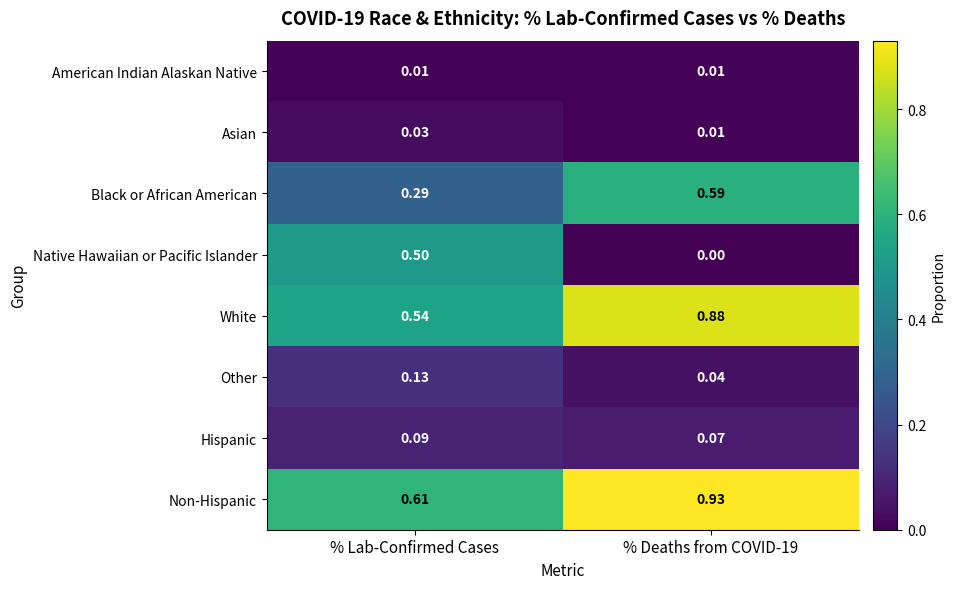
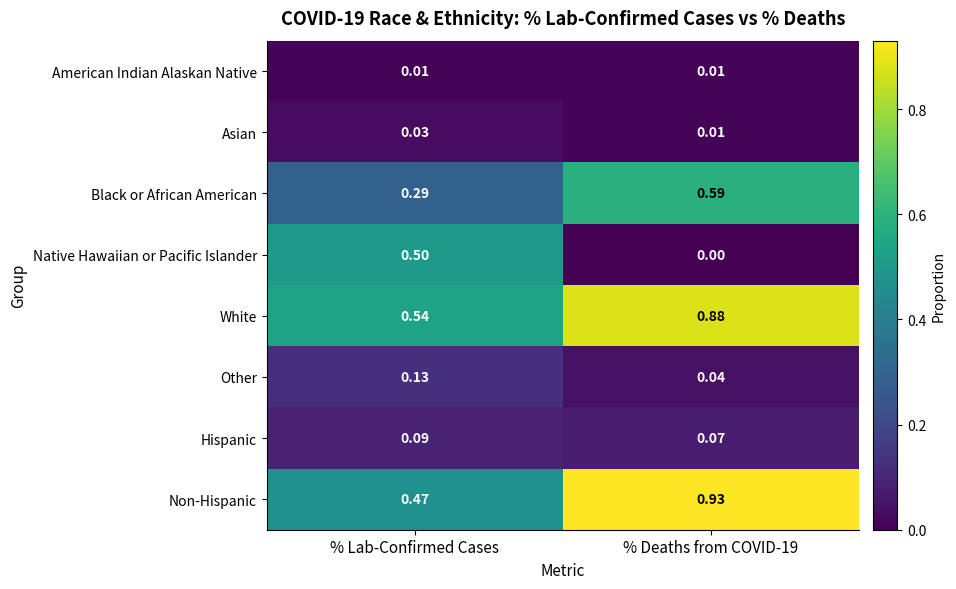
Non-Hispanic, % Lab-Confirmed Cases: 0.61 -> 0.47
